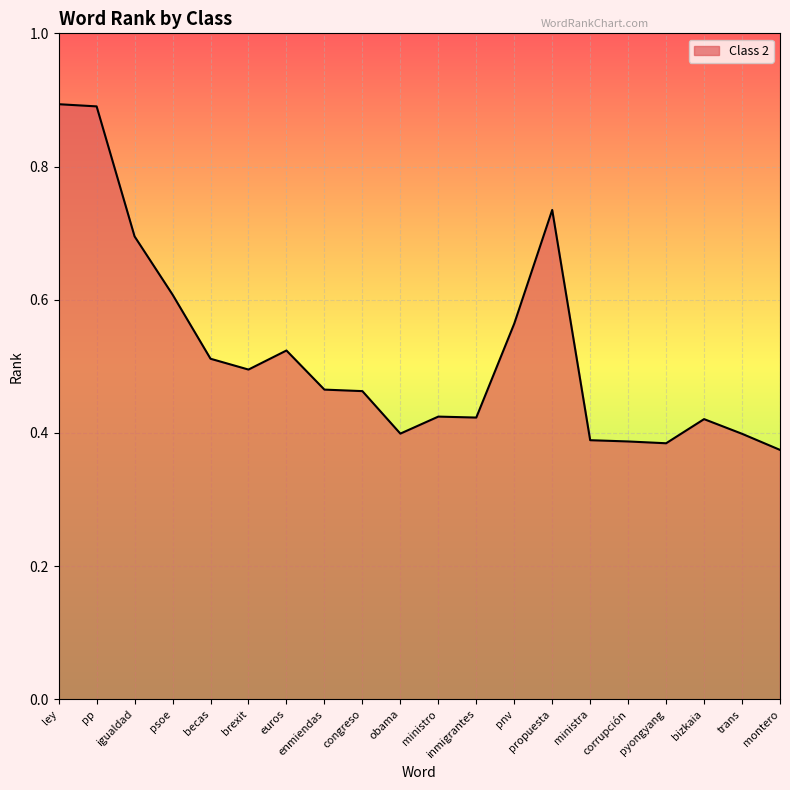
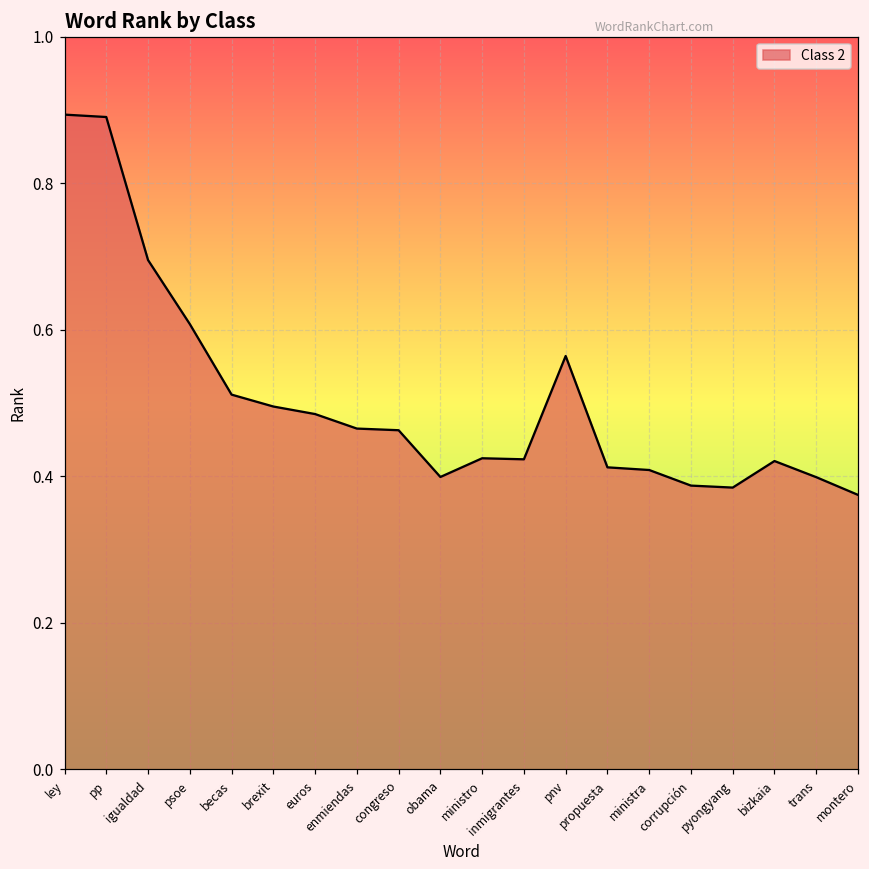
euros: 0.52 -> 0.48
propuesta: 0.73 -> 0.41
ministra: 0.39 -> 0.41
